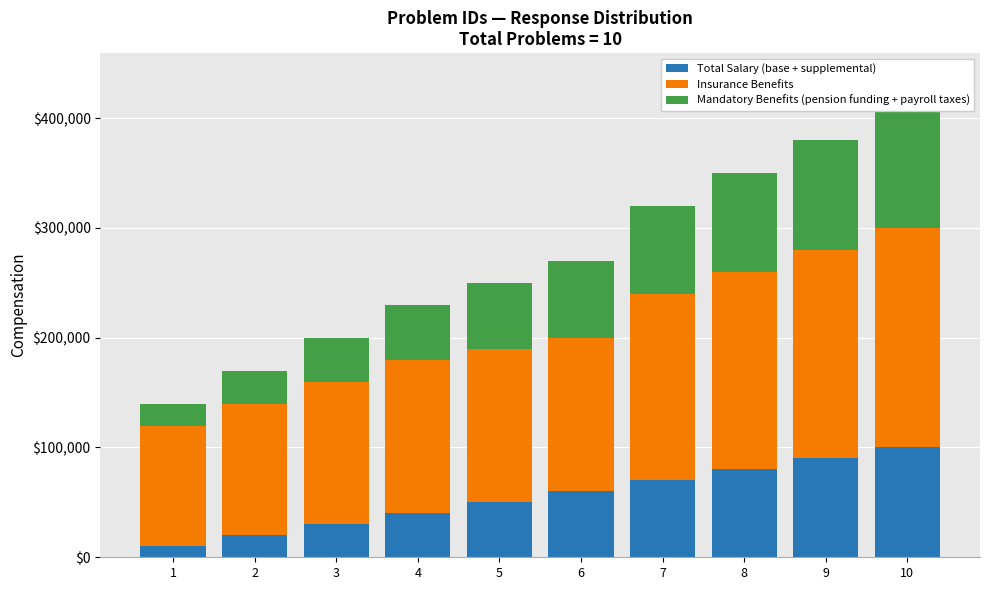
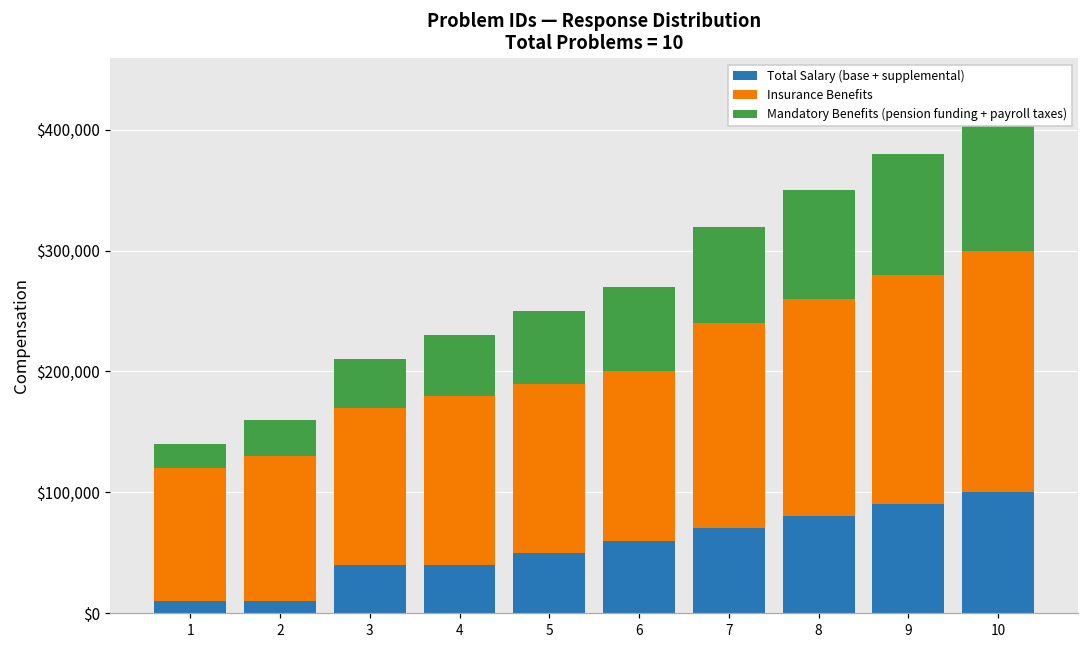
Total Salary (base + supplemental), 2: $20,000 -> $10,000
Total Salary (base + supplemental), 3: $30,000 -> $40,000
